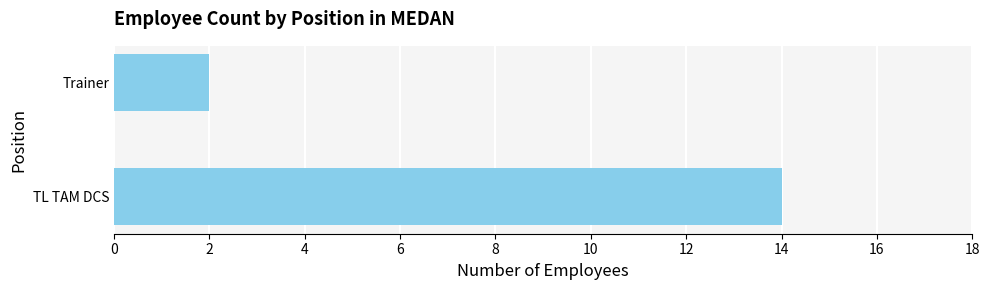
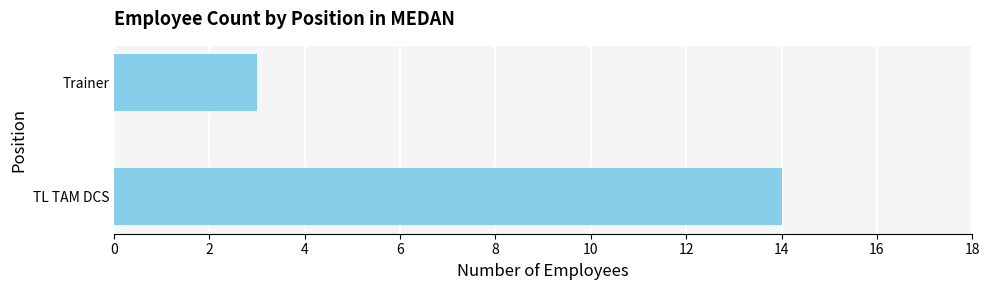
Trainer: 2 -> 3
